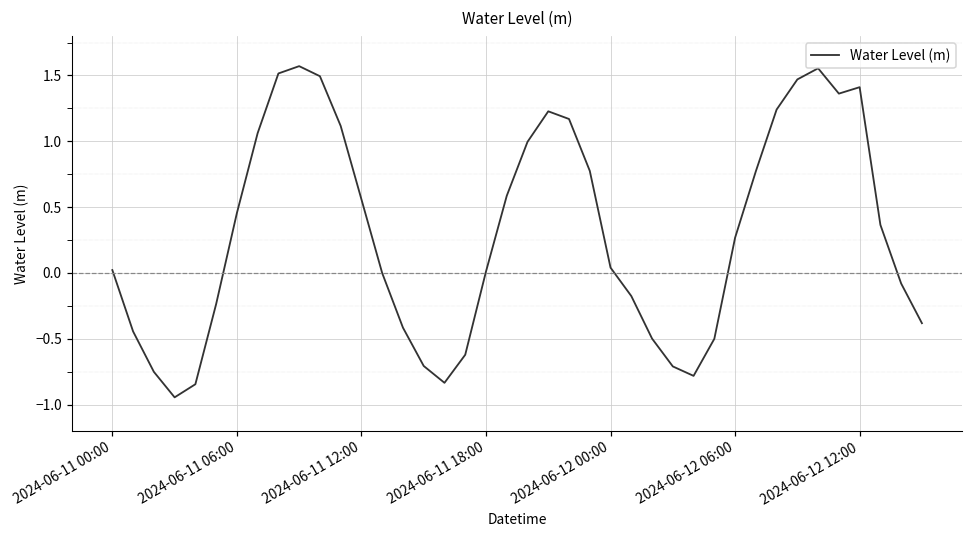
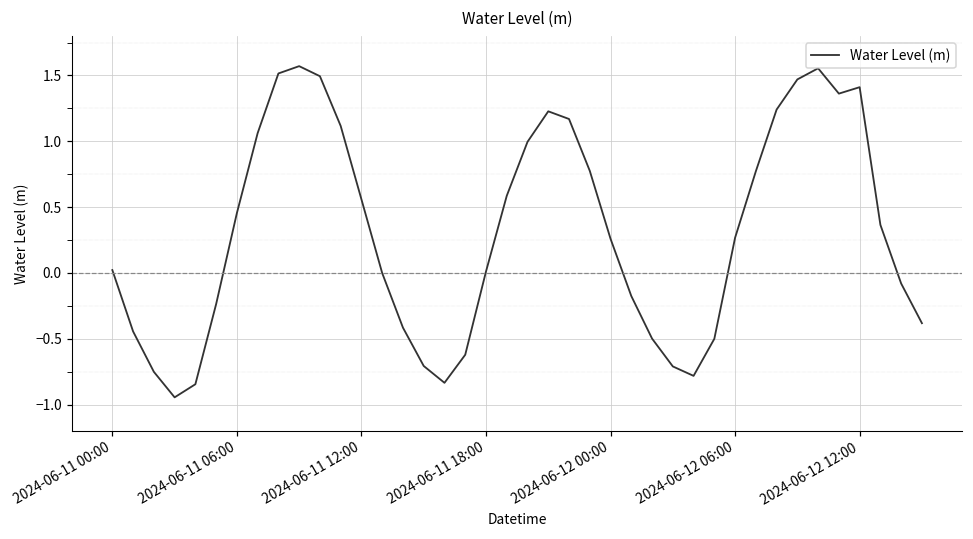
2024-06-12 00:00: 0.04 -> 0.26
